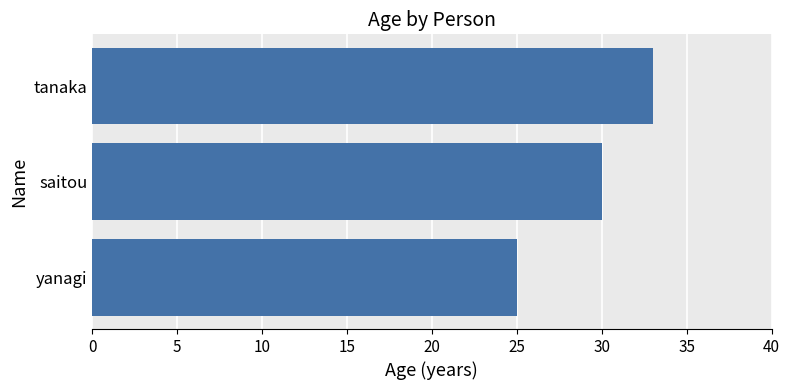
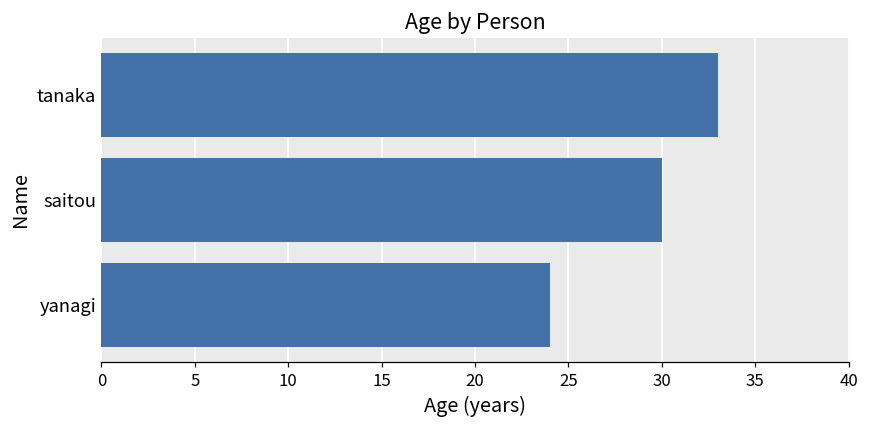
yanagi: 25 -> 24
